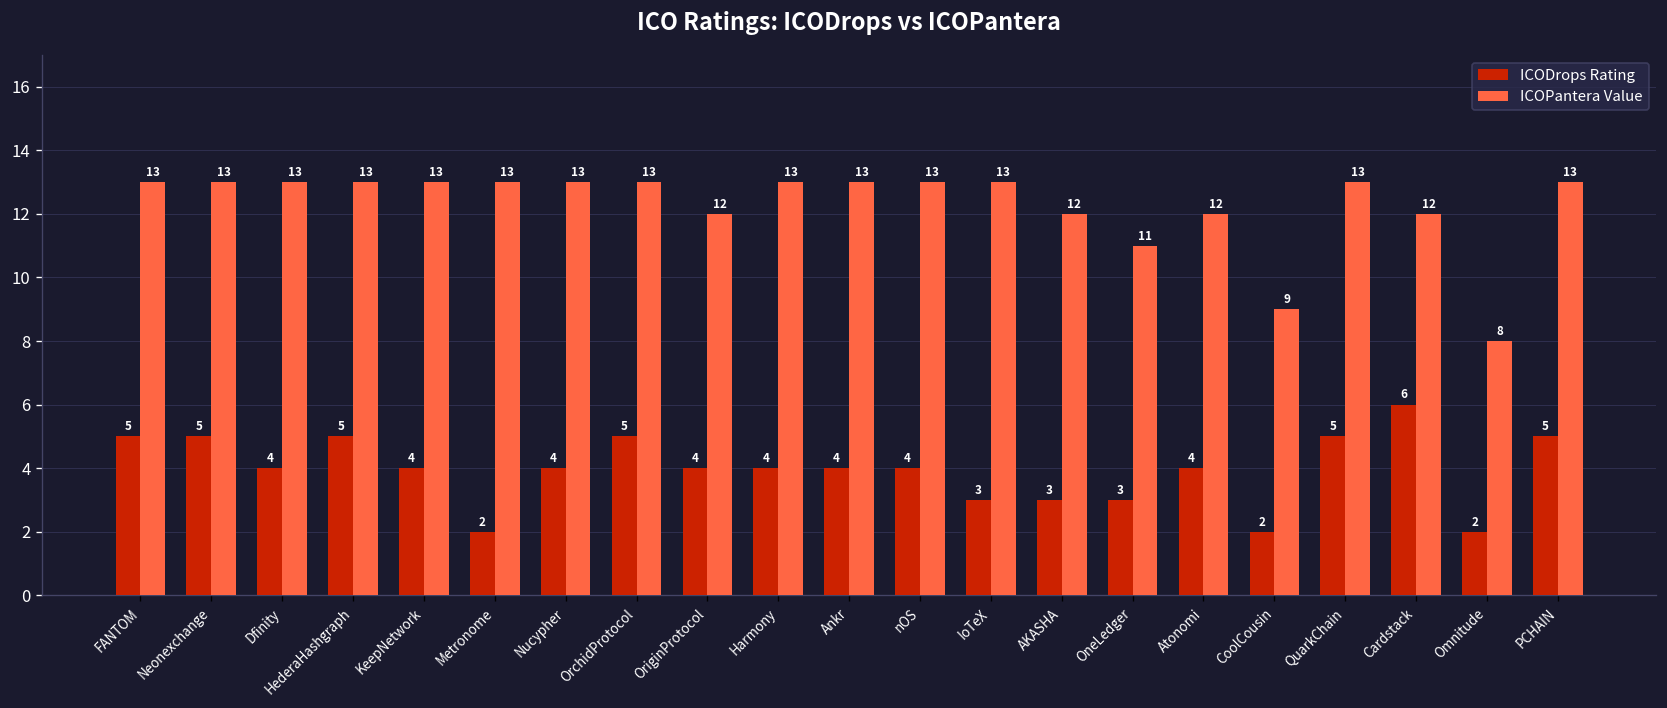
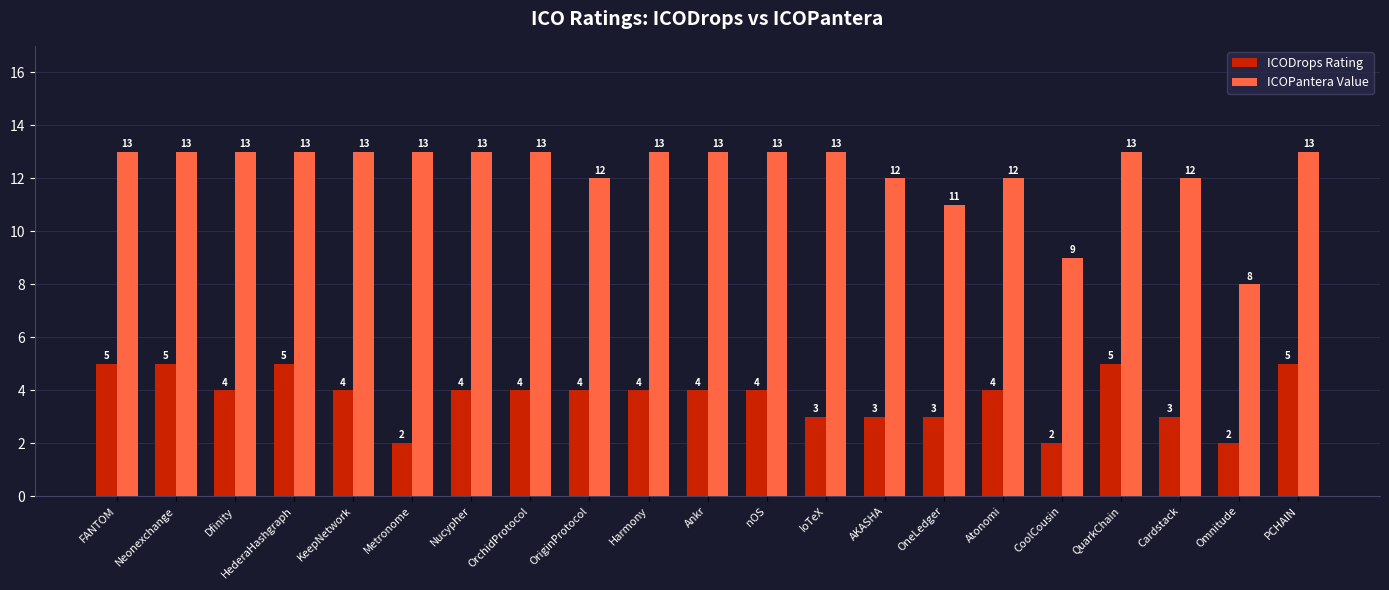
ICODrops Rating, OrchidProtocol: 5 -> 4
ICODrops Rating, Cardstack: 6 -> 3
